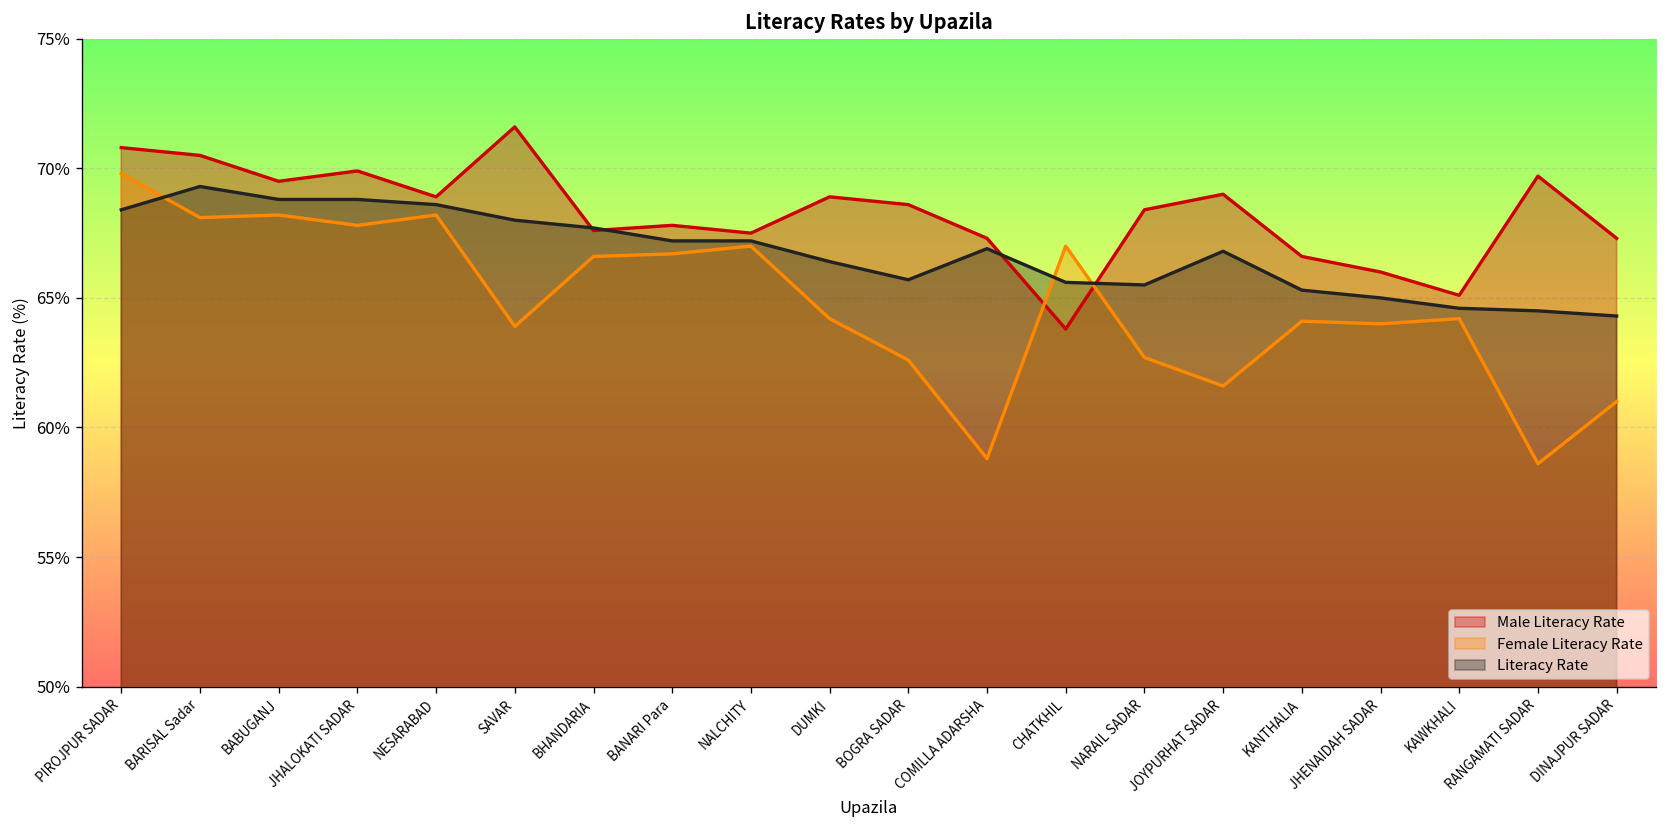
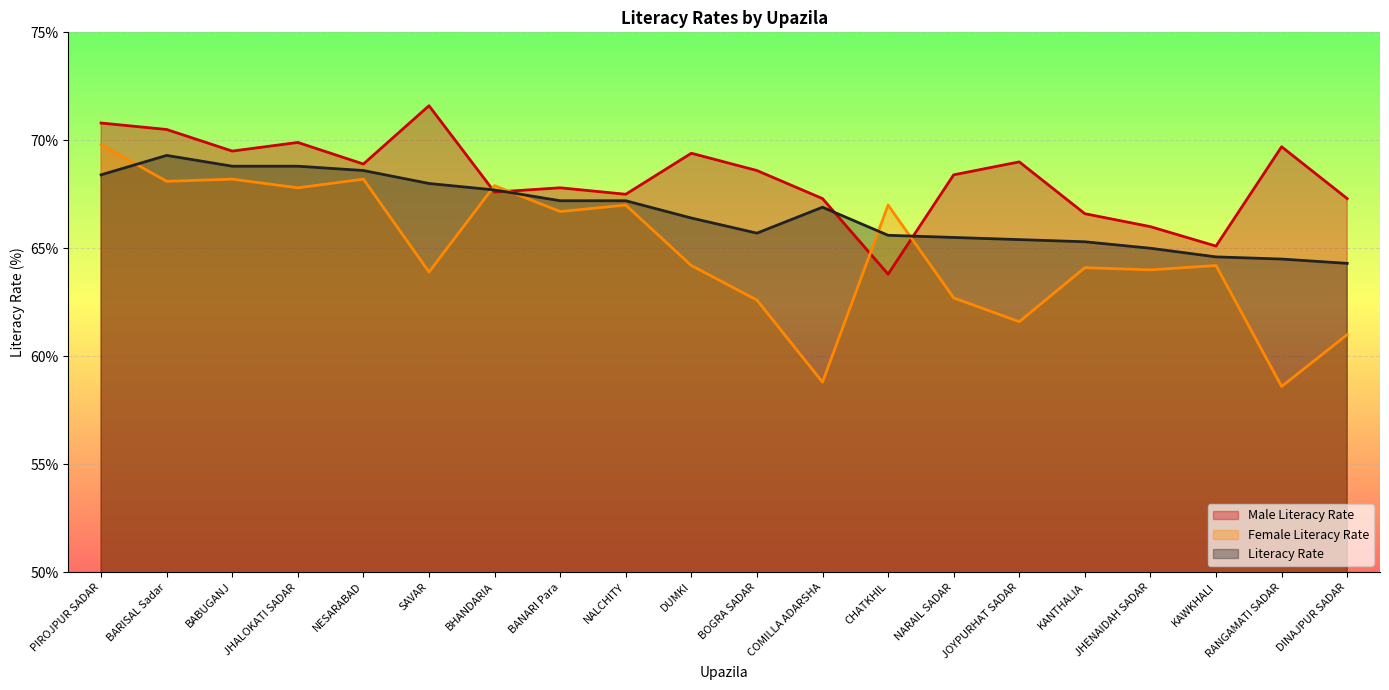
Female Literacy Rate, BHANDARIA: 66.6% -> 67.9%
Male Literacy Rate, DUMKI: 68.9% -> 69.4%
Literacy Rate, JOYPURHAT SADAR: 66.8% -> 65.4%
